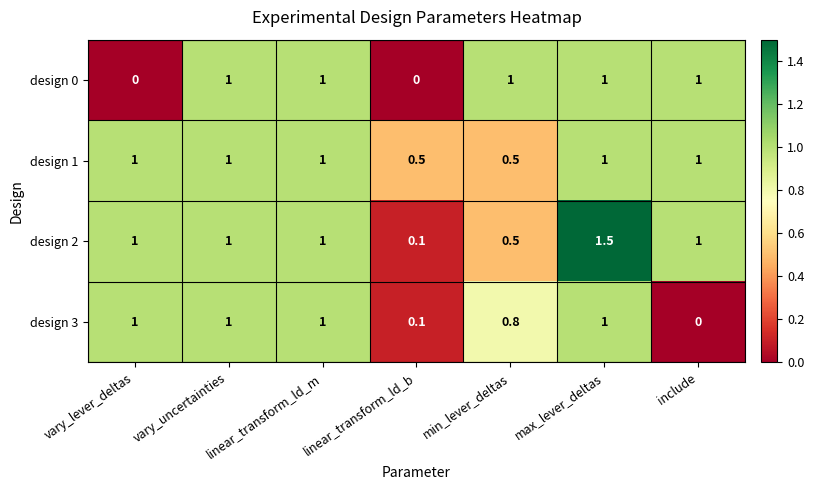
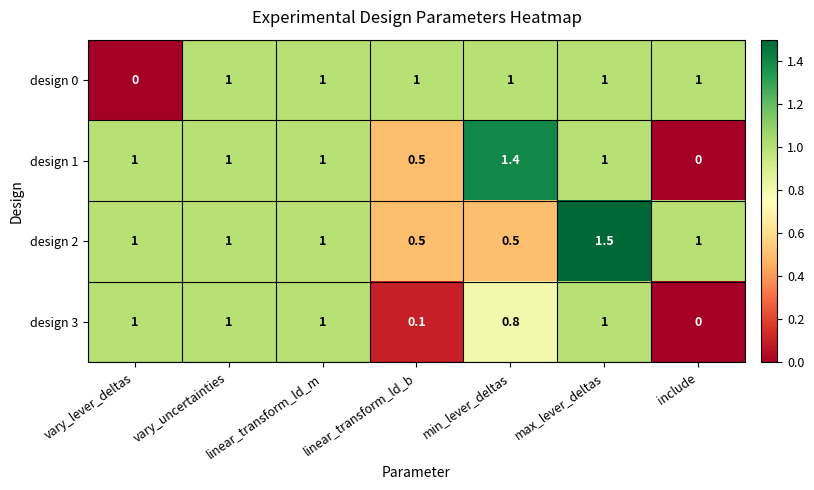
design 0, linear_transform_ld_b: 0 -> 1
design 1, min_lever_deltas: 0.5 -> 1.4
design 1, include: 1 -> 0
design 2, linear_transform_ld_b: 0.1 -> 0.5
